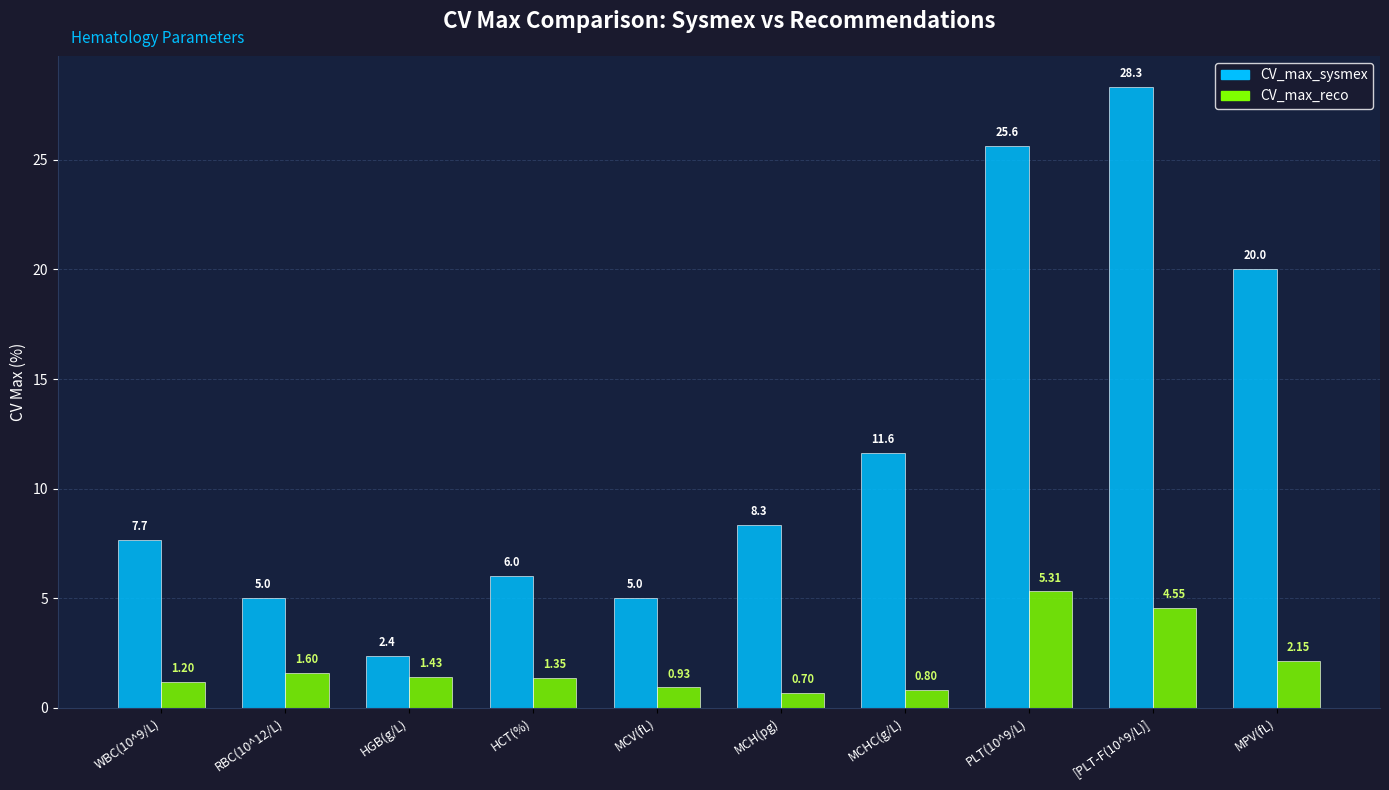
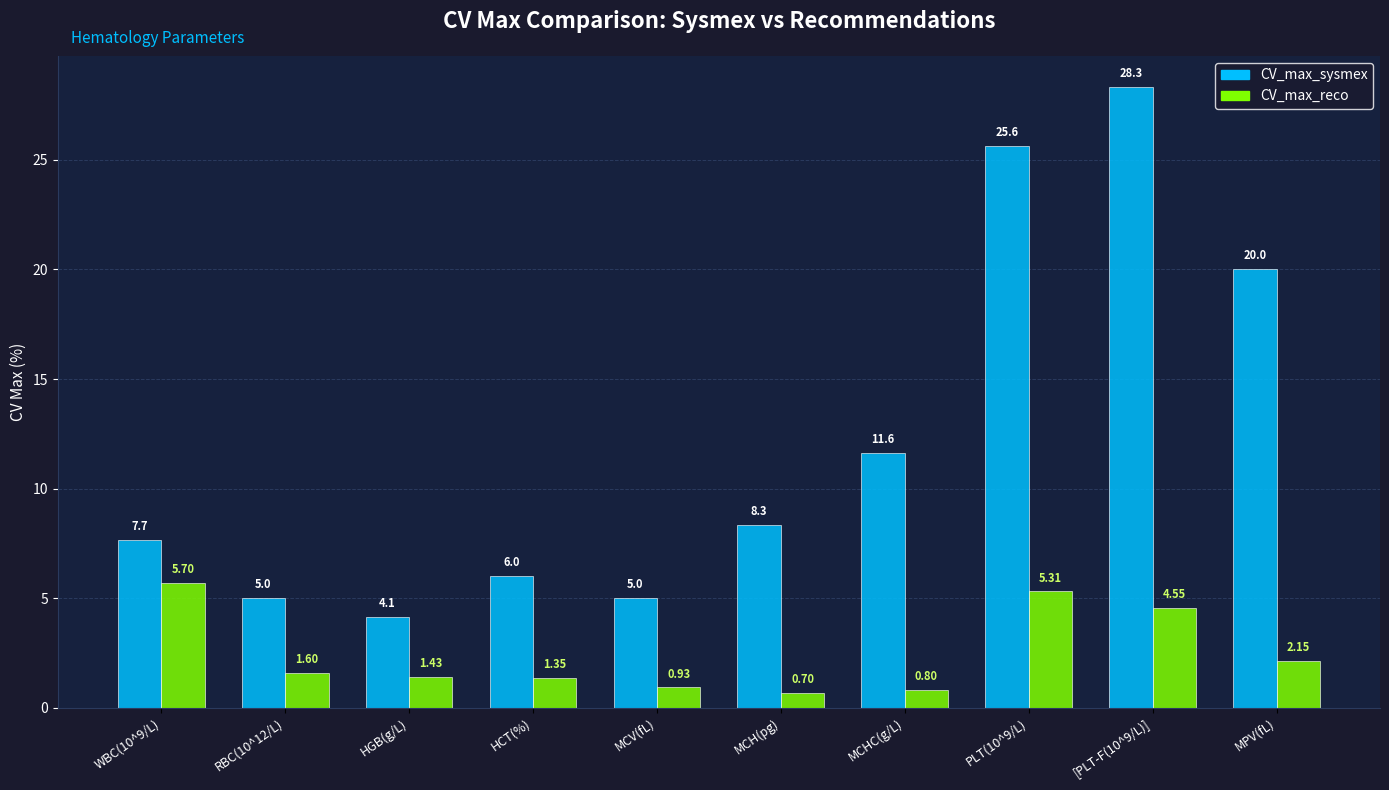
CV_max_reco, WBC(10^9/L): 1.20 -> 5.70
CV_max_sysmex, HGB(g/L): 2.4 -> 4.1
